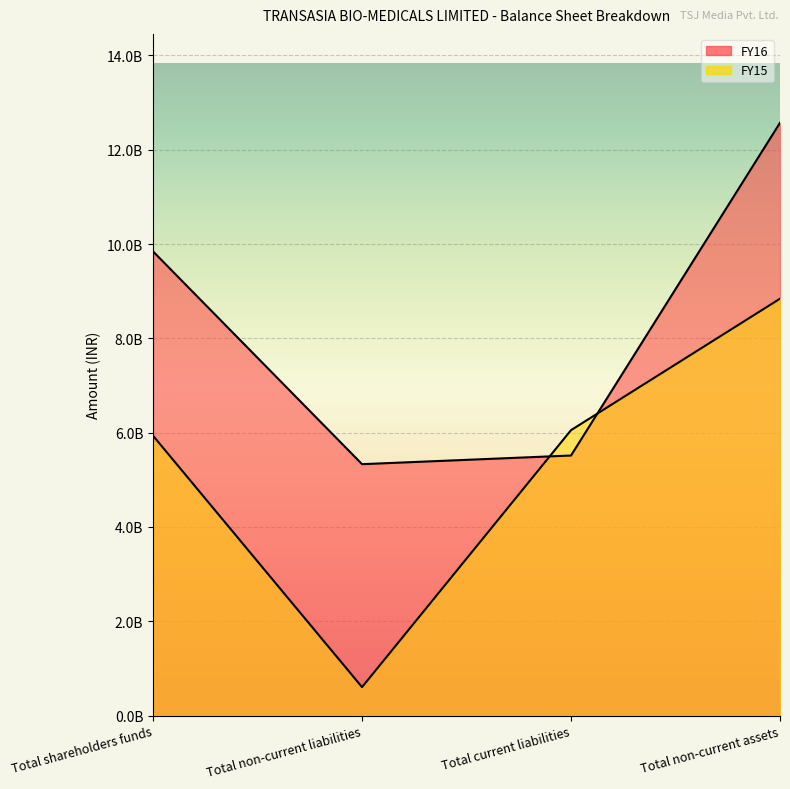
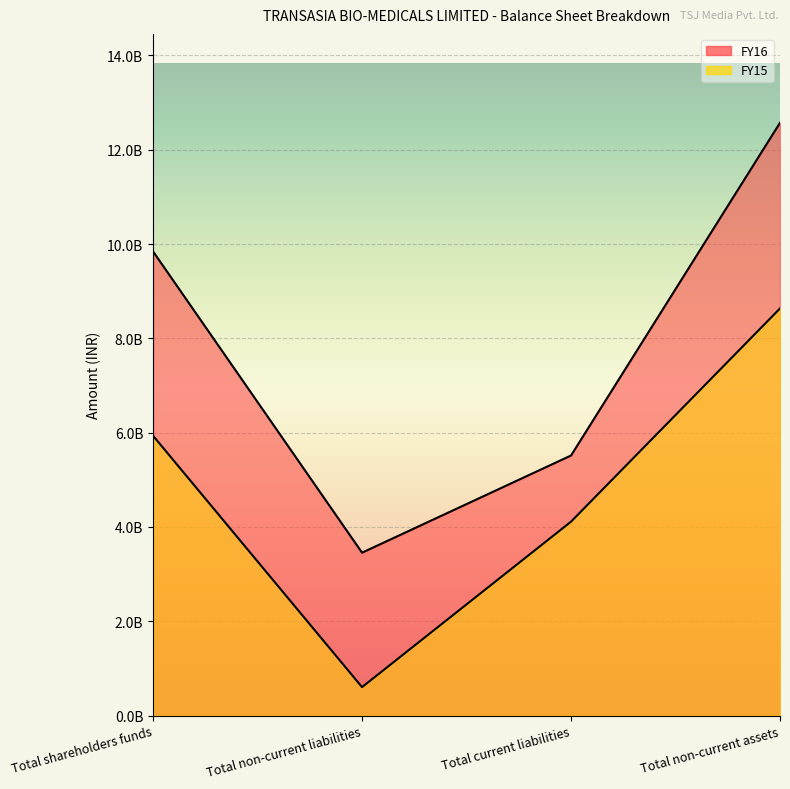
FY16, Total non-current liabilities: 5300000000 -> 3500000000
FY15, Total current liabilities: 6100000000 -> 4100000000
FY15, Total non-current assets: 8800000000 -> 8600000000
